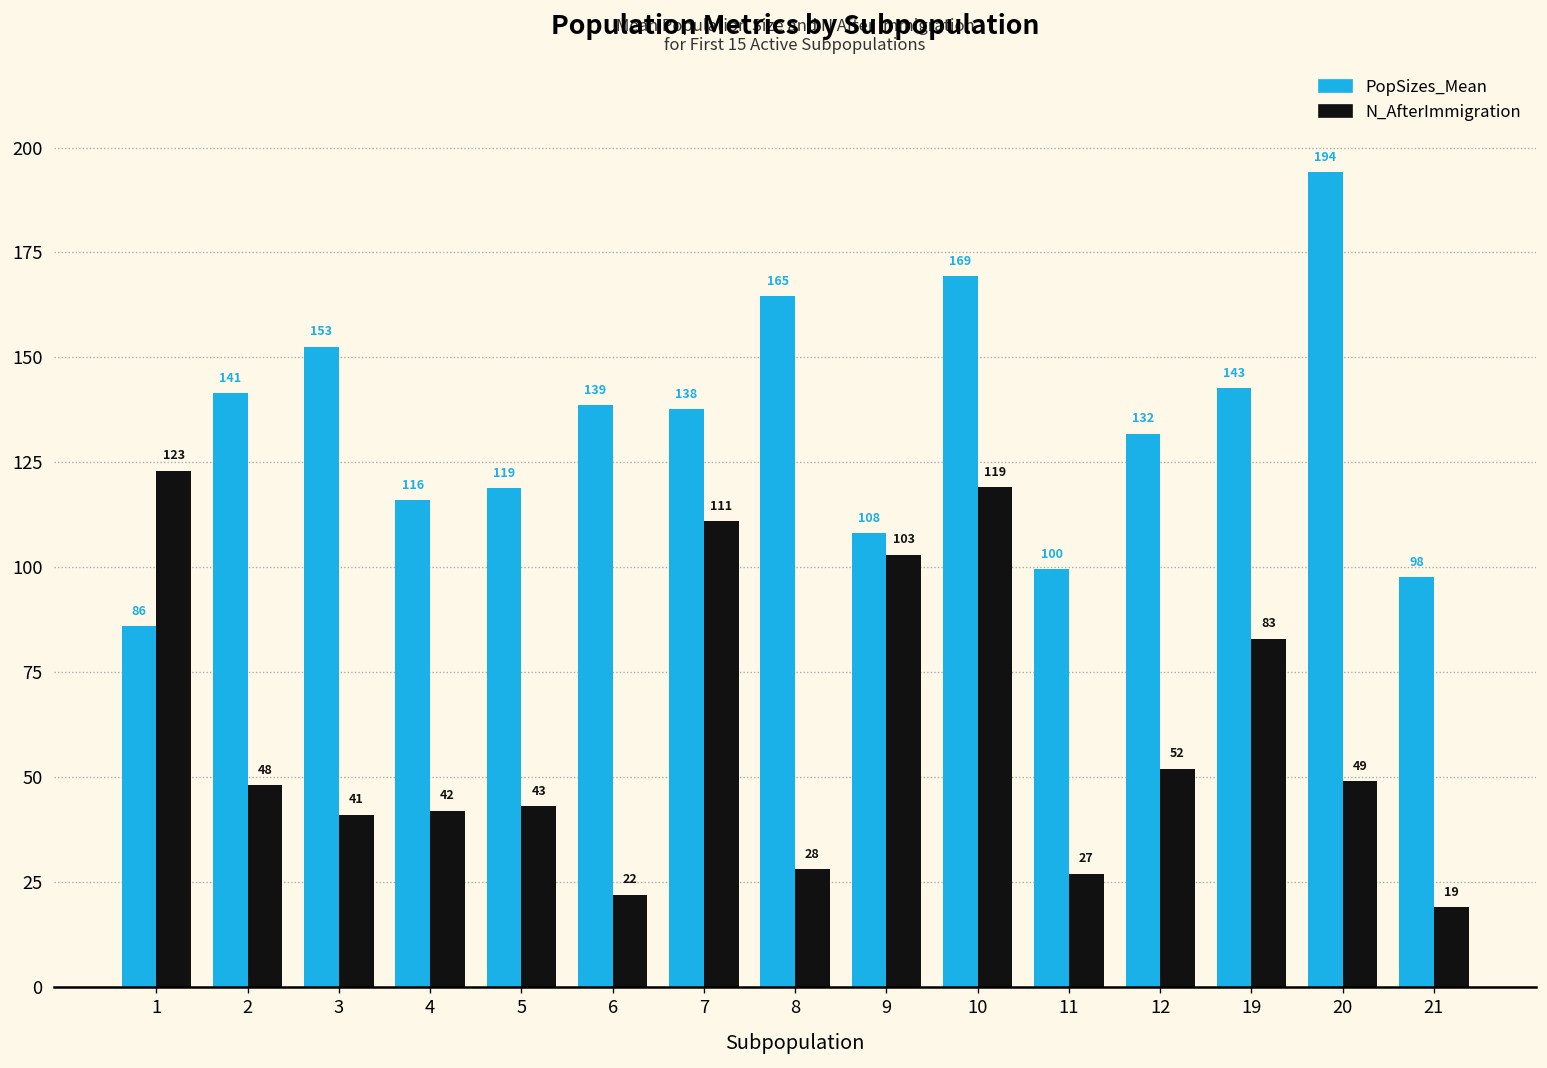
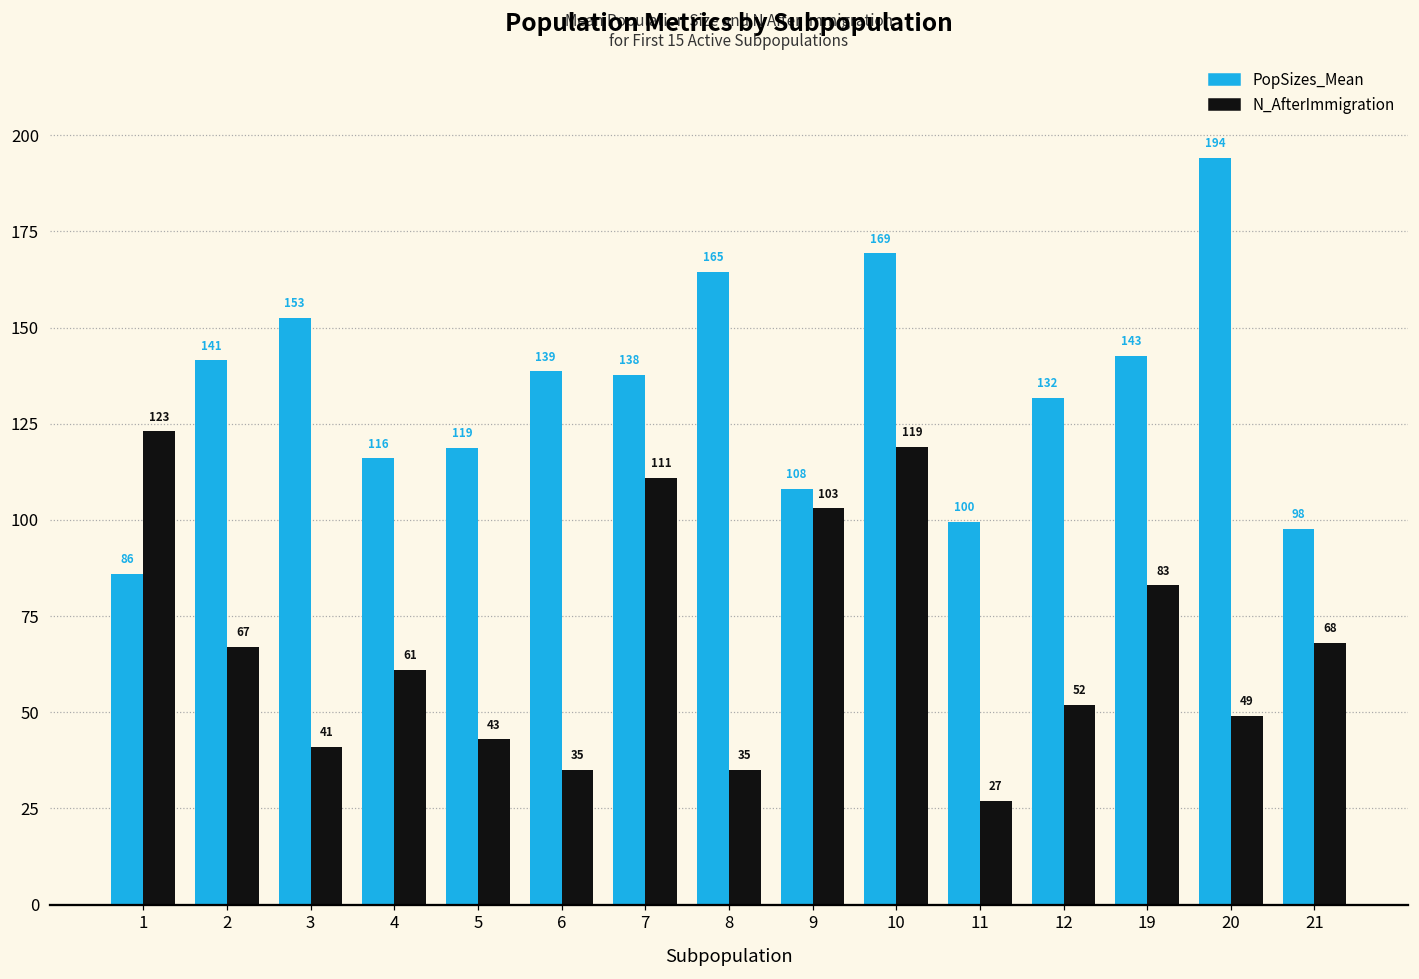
N_AfterImmigration, 2: 48 -> 67
N_AfterImmigration, 4: 42 -> 61
N_AfterImmigration, 6: 22 -> 35
N_AfterImmigration, 8: 28 -> 35
N_AfterImmigration, 21: 19 -> 68
